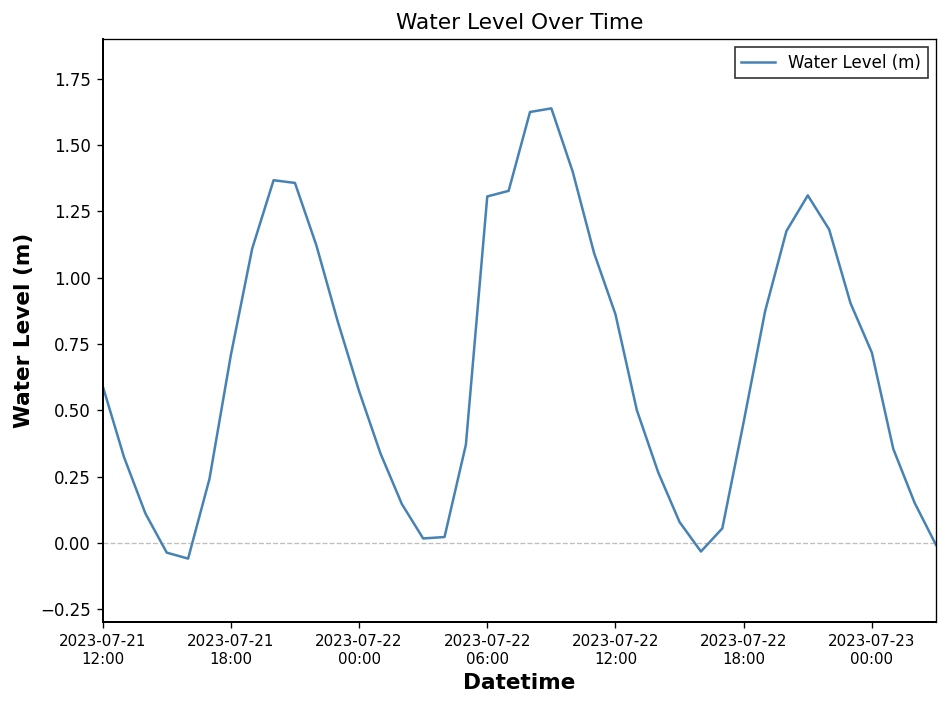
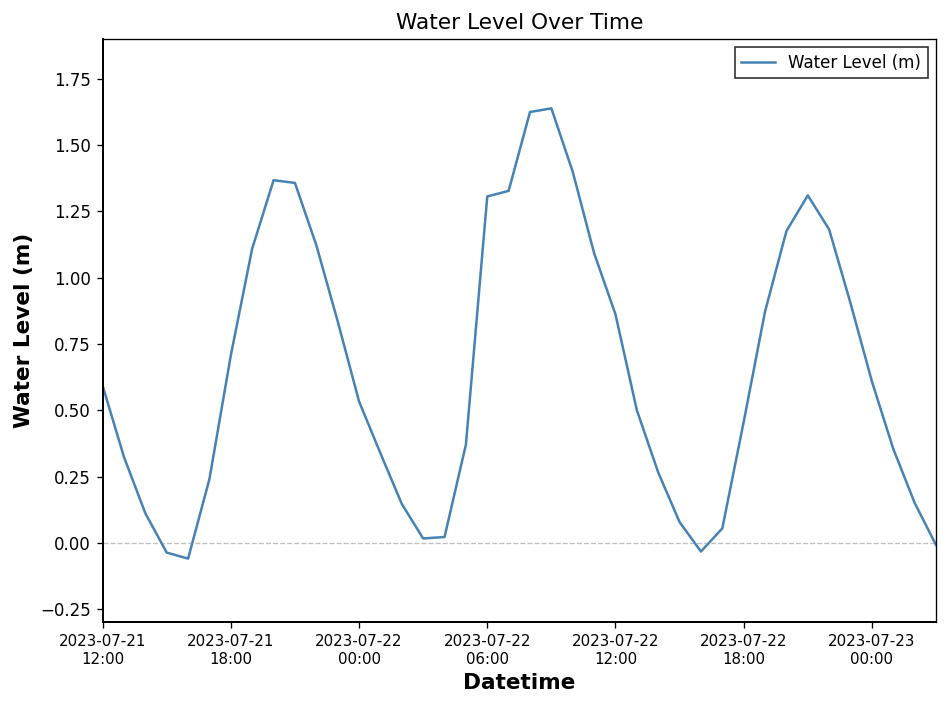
2023-07-22 00:00: 0.57 -> 0.53
2023-07-23 00:00: 0.72 -> 0.61
